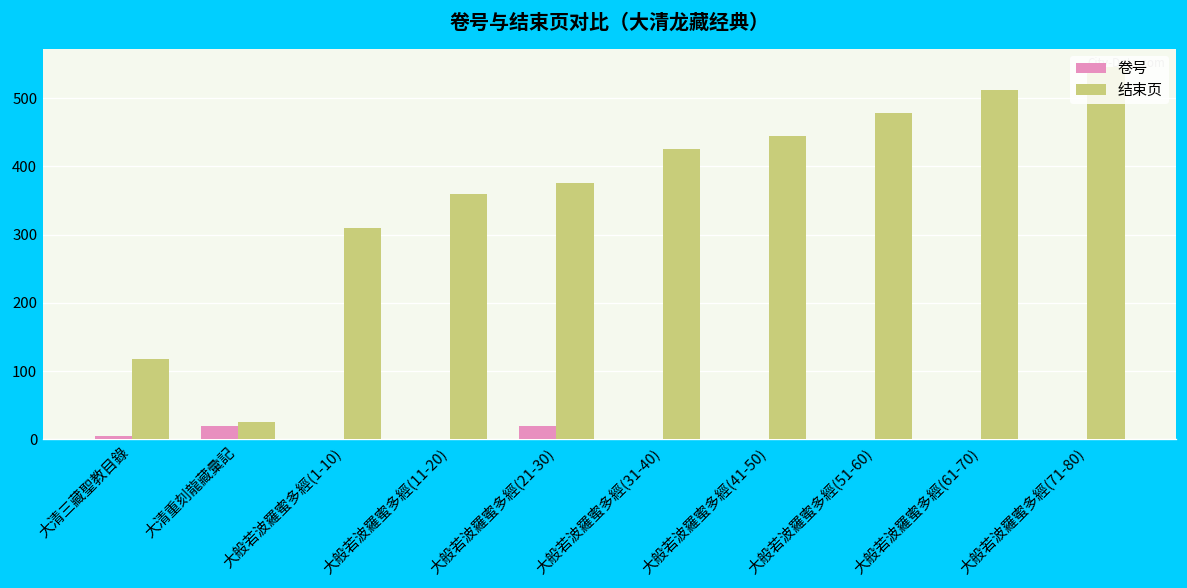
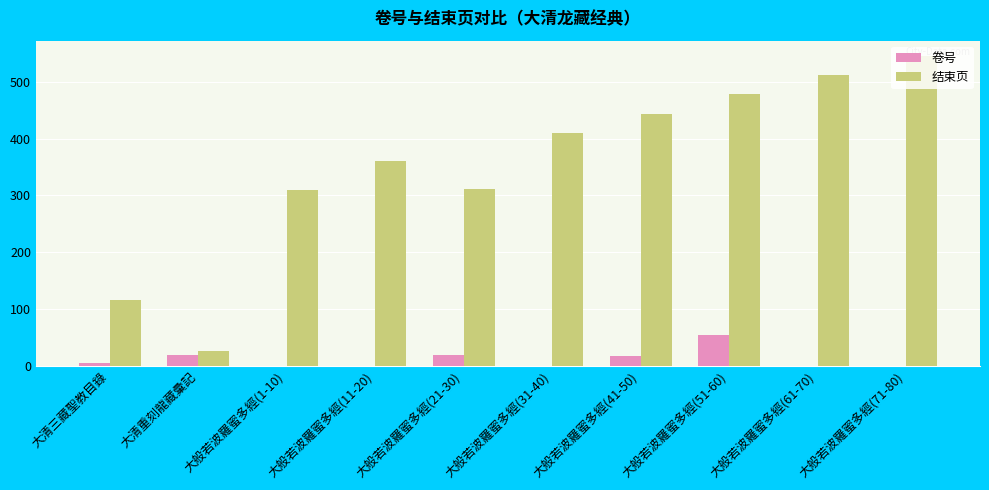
结束页, 大般若波羅蜜多經(21-30): 380 -> 310
结束页, 大般若波羅蜜多經(31-40): 430 -> 410
卷号, 大般若波羅蜜多經(41-50): 0 -> 20
卷号, 大般若波羅蜜多經(51-60): 0 -> 50
